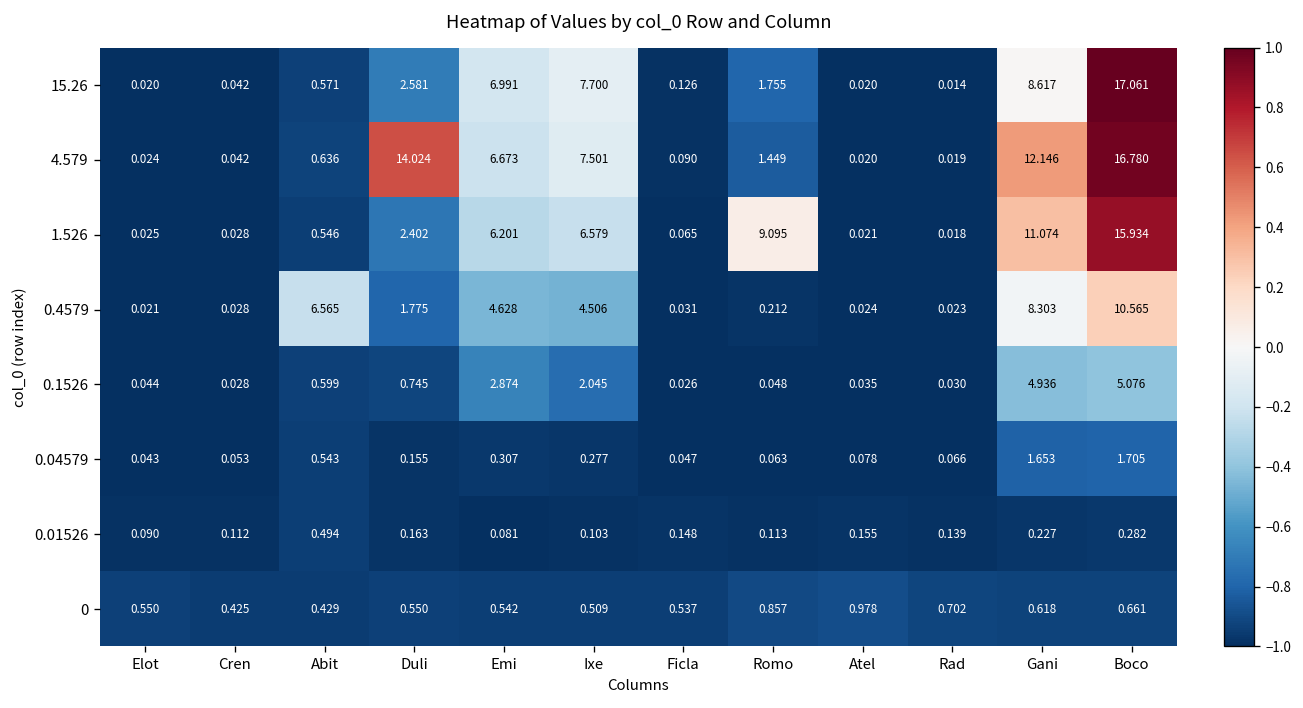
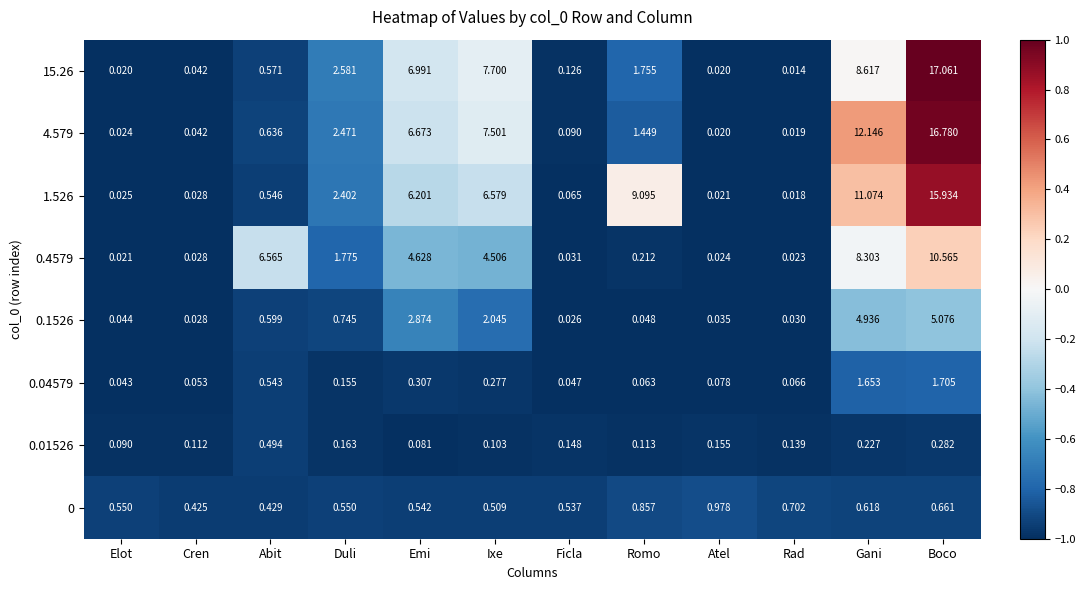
4.579, Duli: 14.024 -> 2.471
